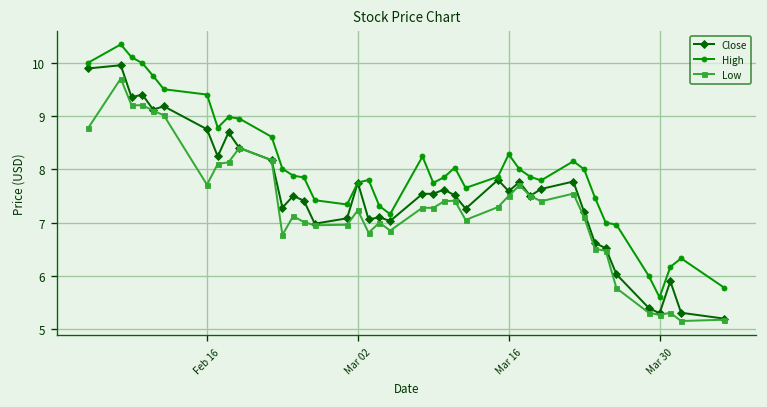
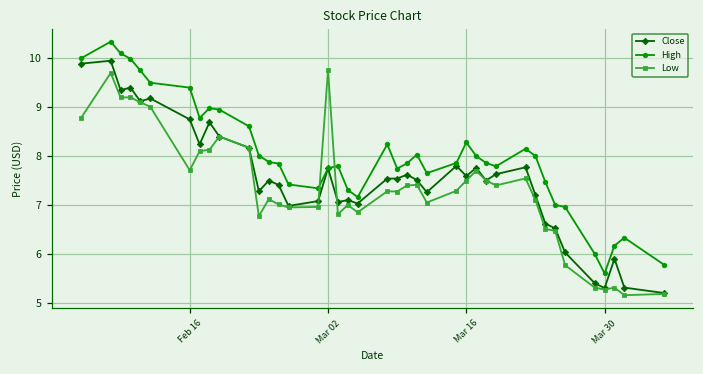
Low, Mar 02: 7.2 -> 9.8
